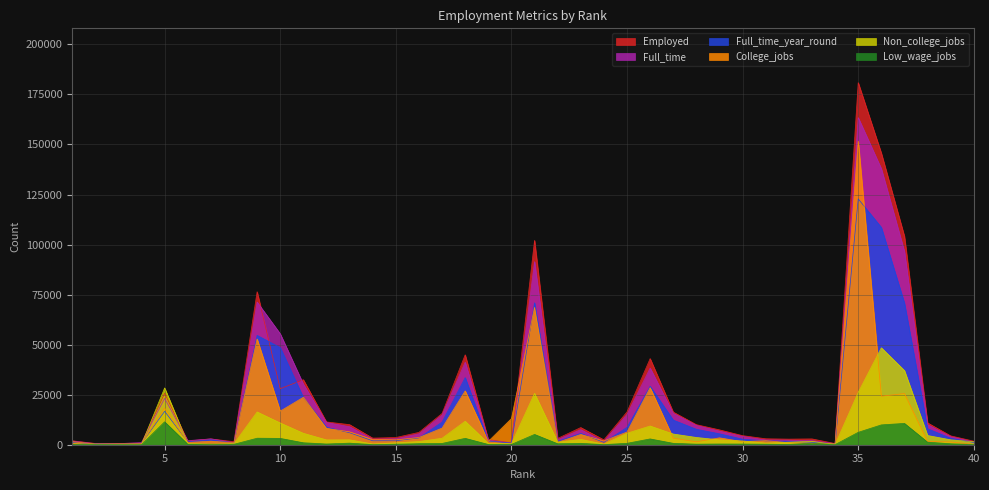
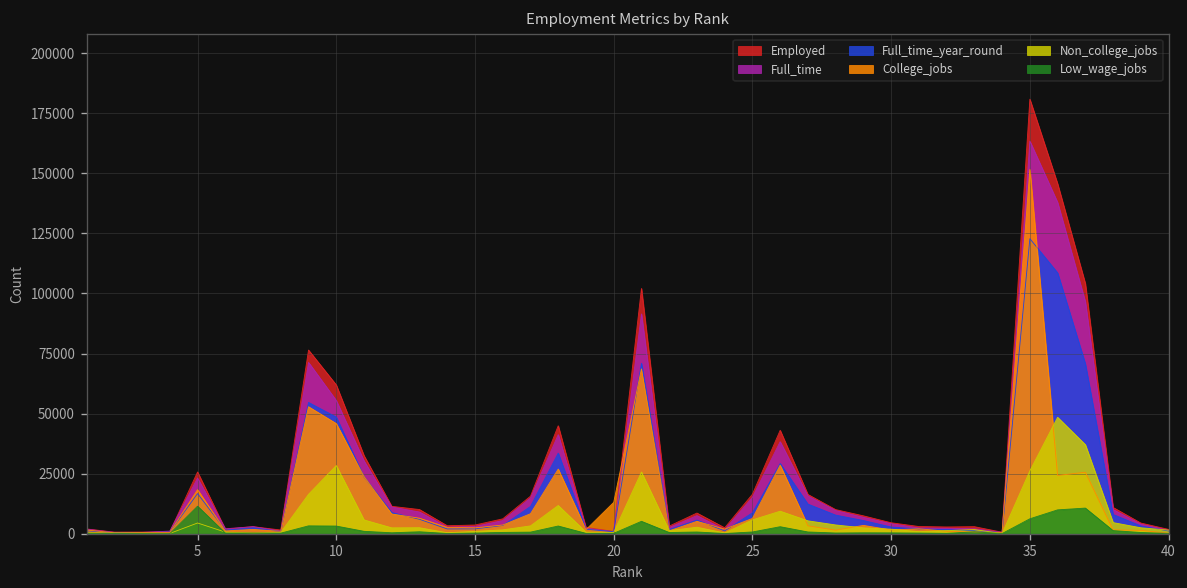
Non_college_jobs, 5: 28000 -> 4000
Employed, 10: 28000 -> 62000
College_jobs, 10: 17000 -> 46000
Non_college_jobs, 10: 11000 -> 28000
